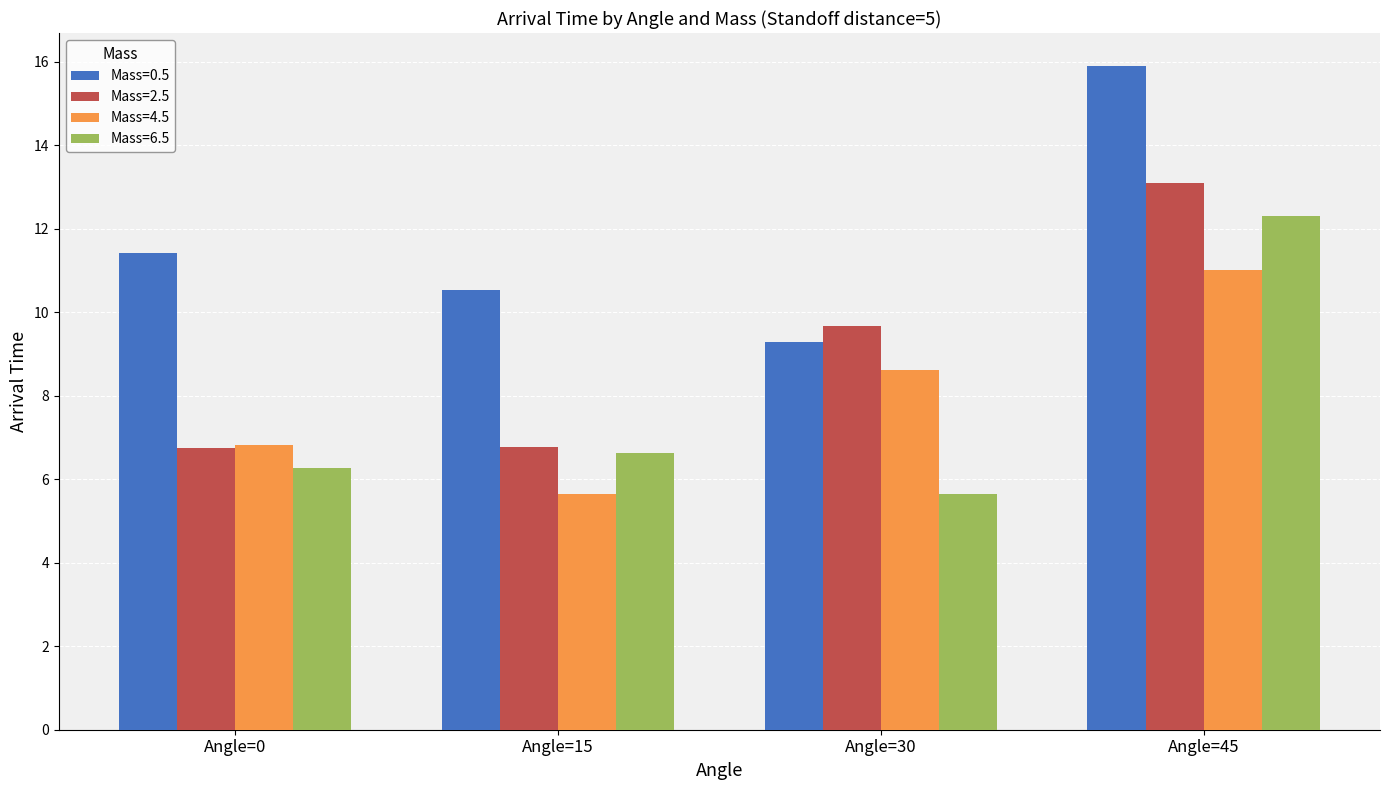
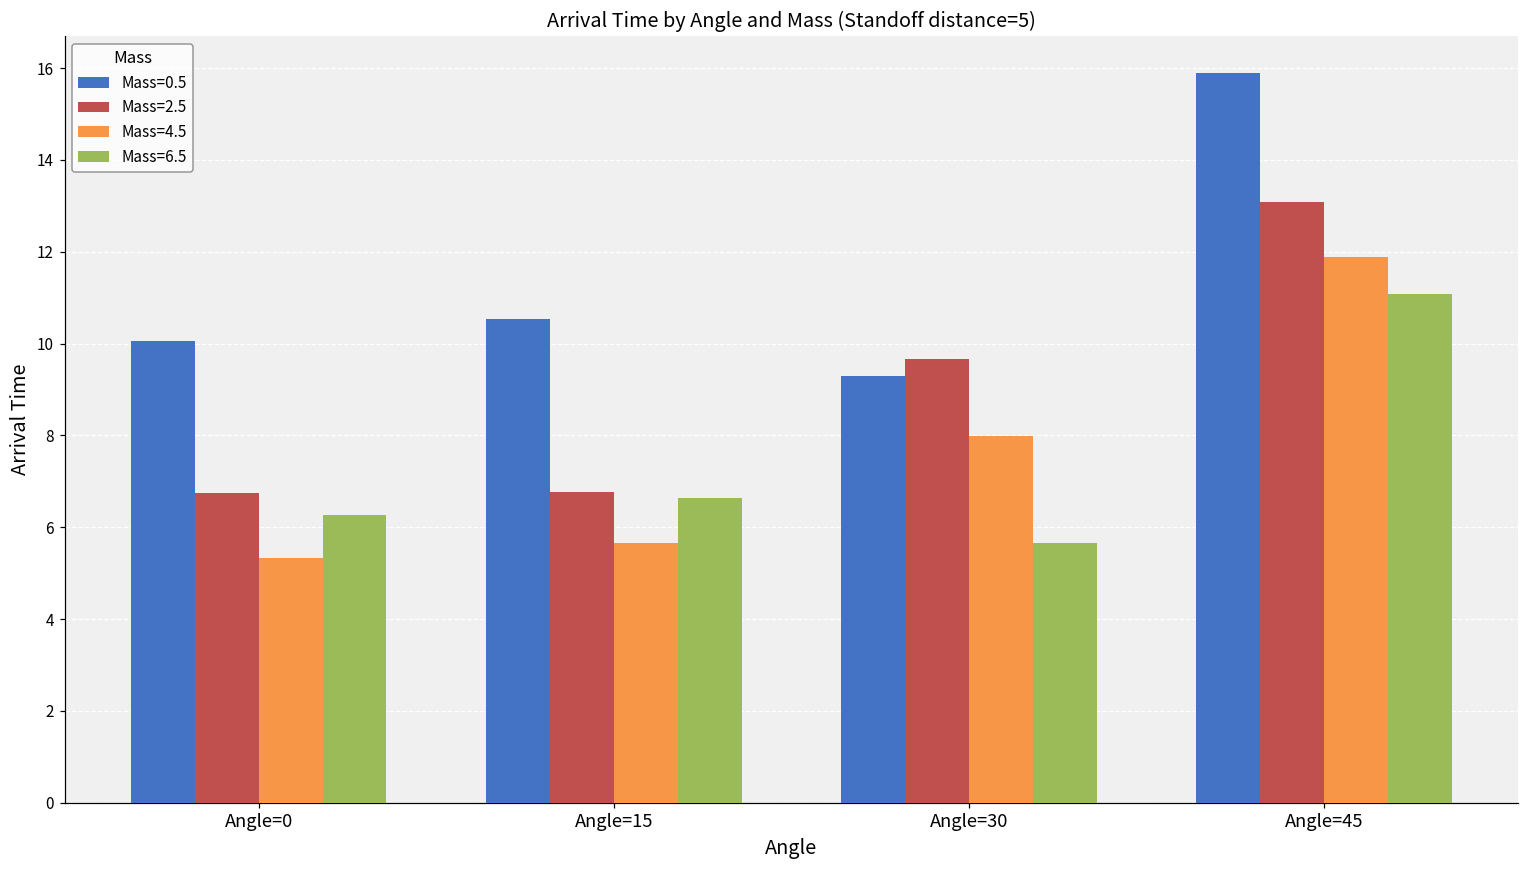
Mass=0.5, Angle=0: 11.4 -> 10.1
Mass=4.5, Angle=0: 6.8 -> 5.3
Mass=4.5, Angle=30: 8.6 -> 8.0
Mass=4.5, Angle=45: 11.0 -> 11.9
Mass=6.5, Angle=45: 12.3 -> 11.1
